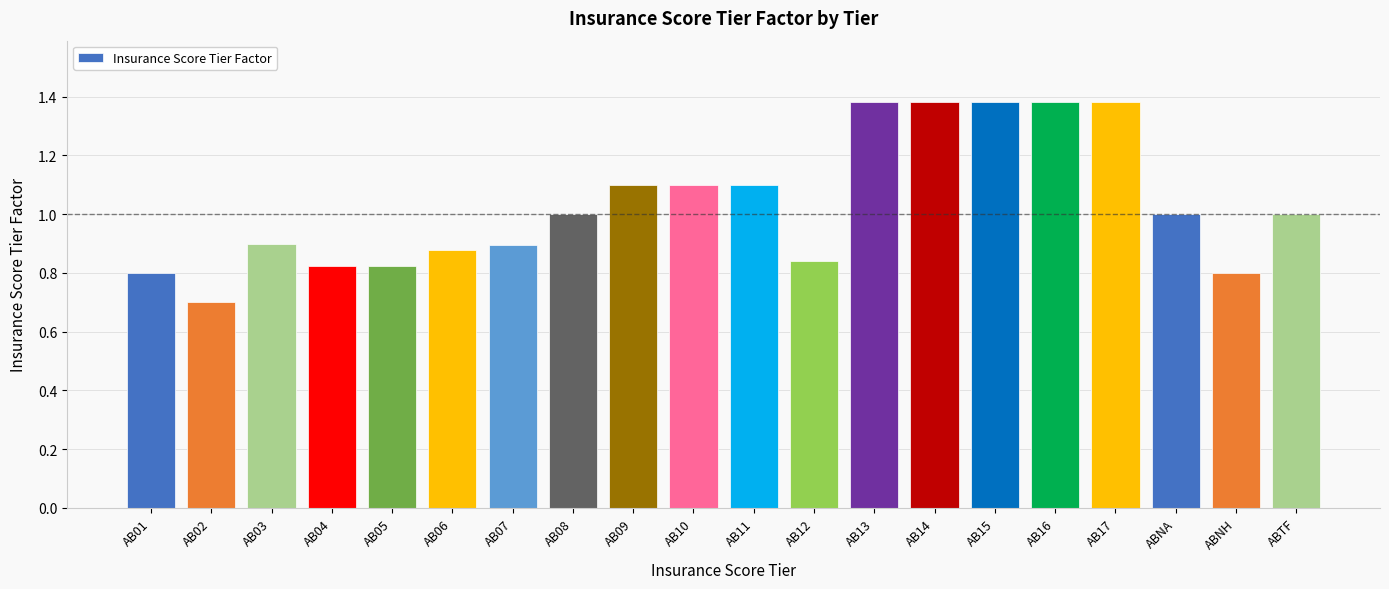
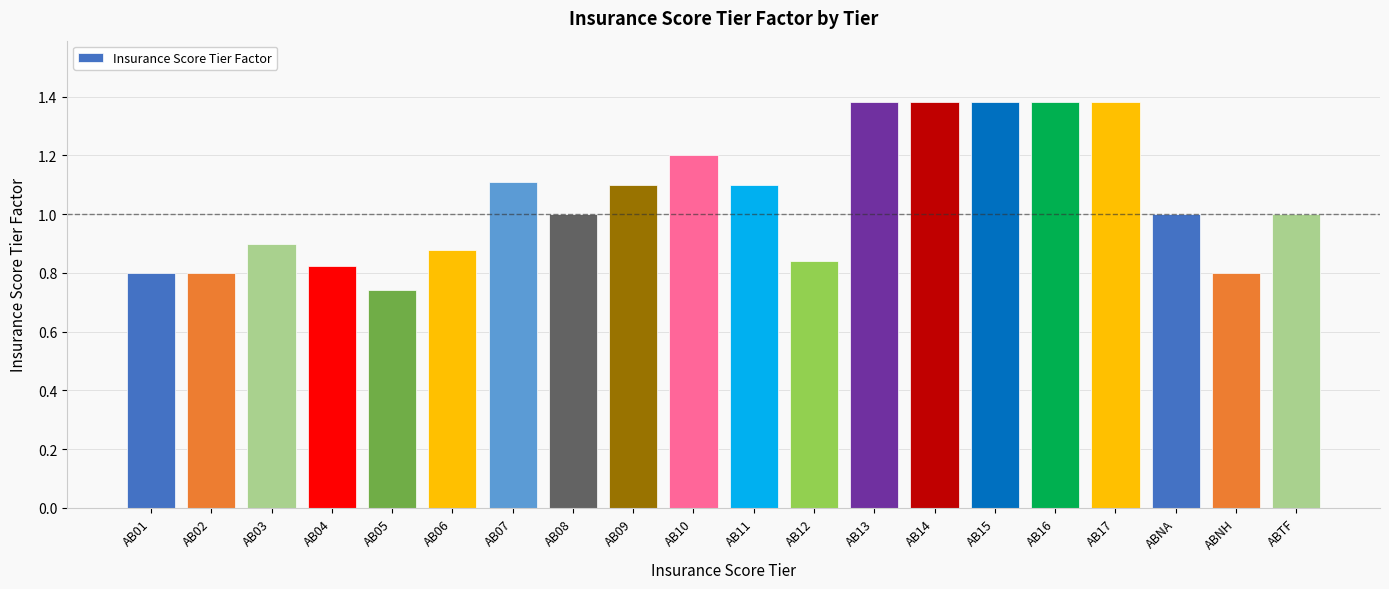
AB02: 0.7 -> 0.8
AB05: 0.82 -> 0.74
AB07: 0.89 -> 1.11
AB10: 1.1 -> 1.2
